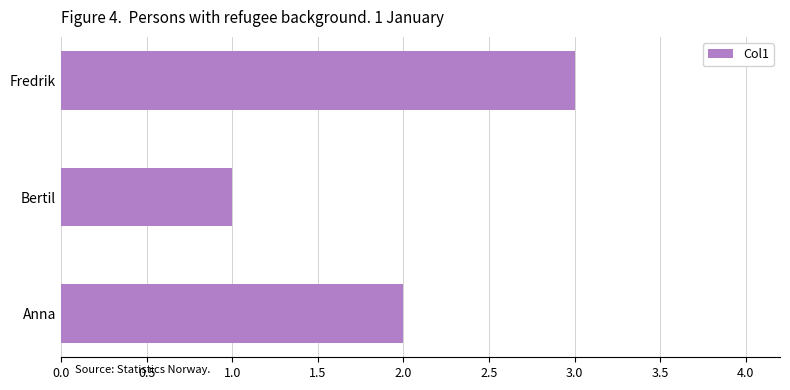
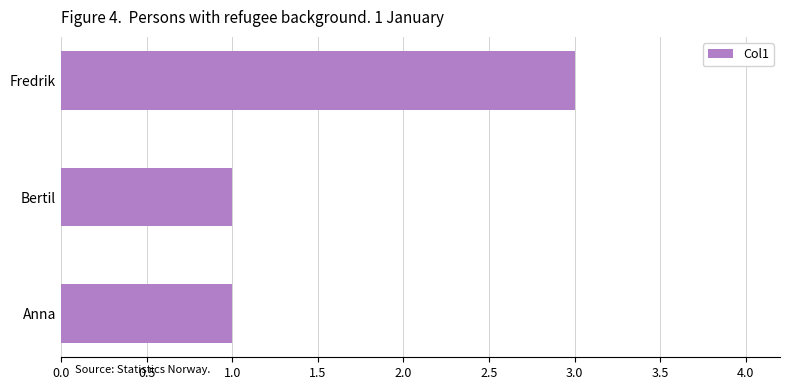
Anna: 2 -> 1
